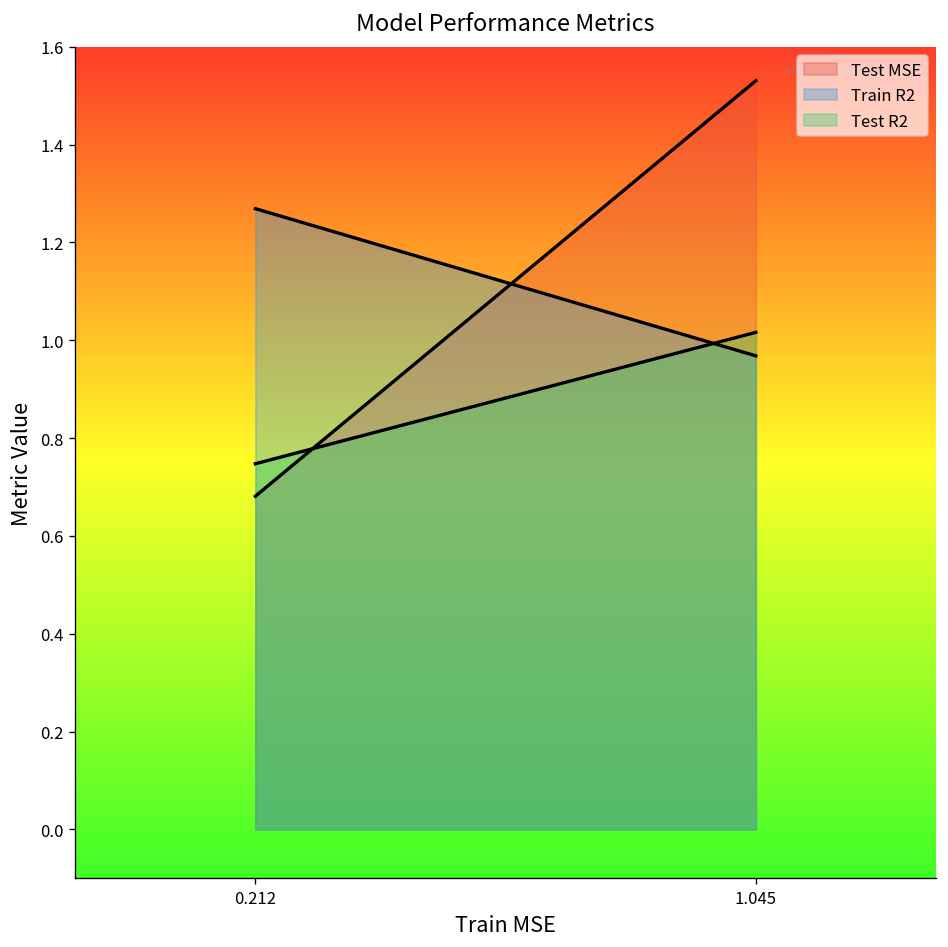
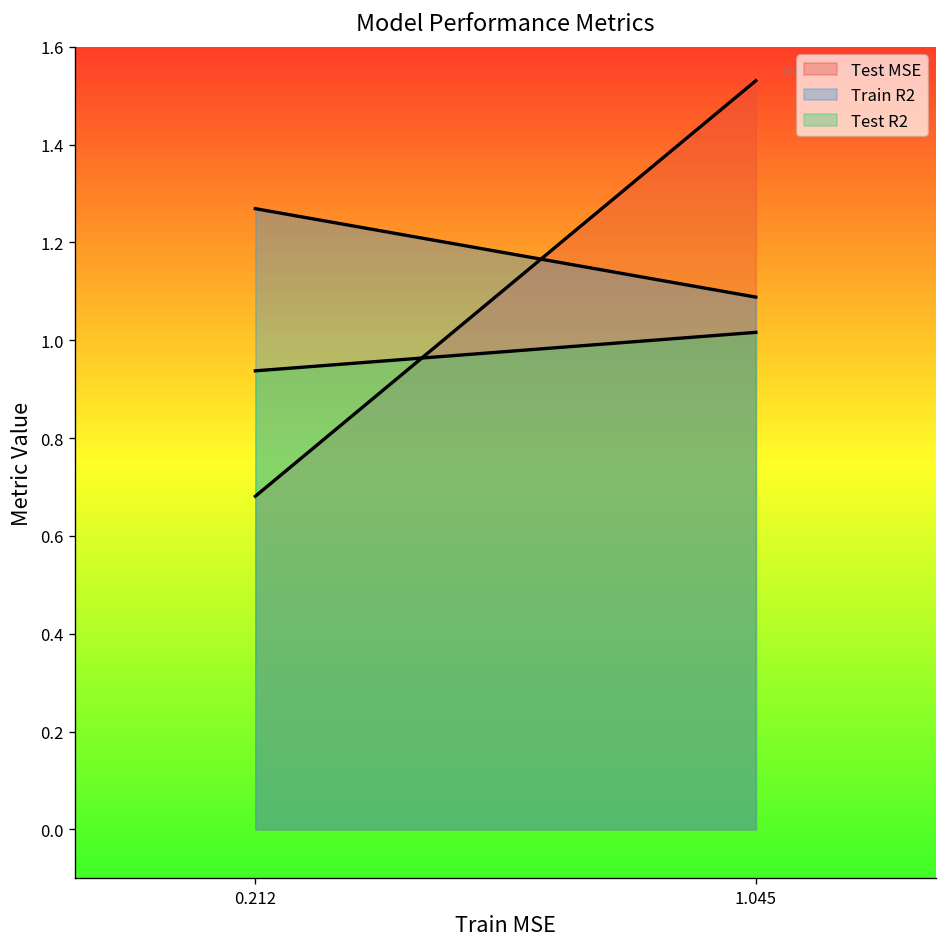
Test R2, 0.212: 0.75 -> 0.94
Train R2, 1.045: 0.97 -> 1.09
